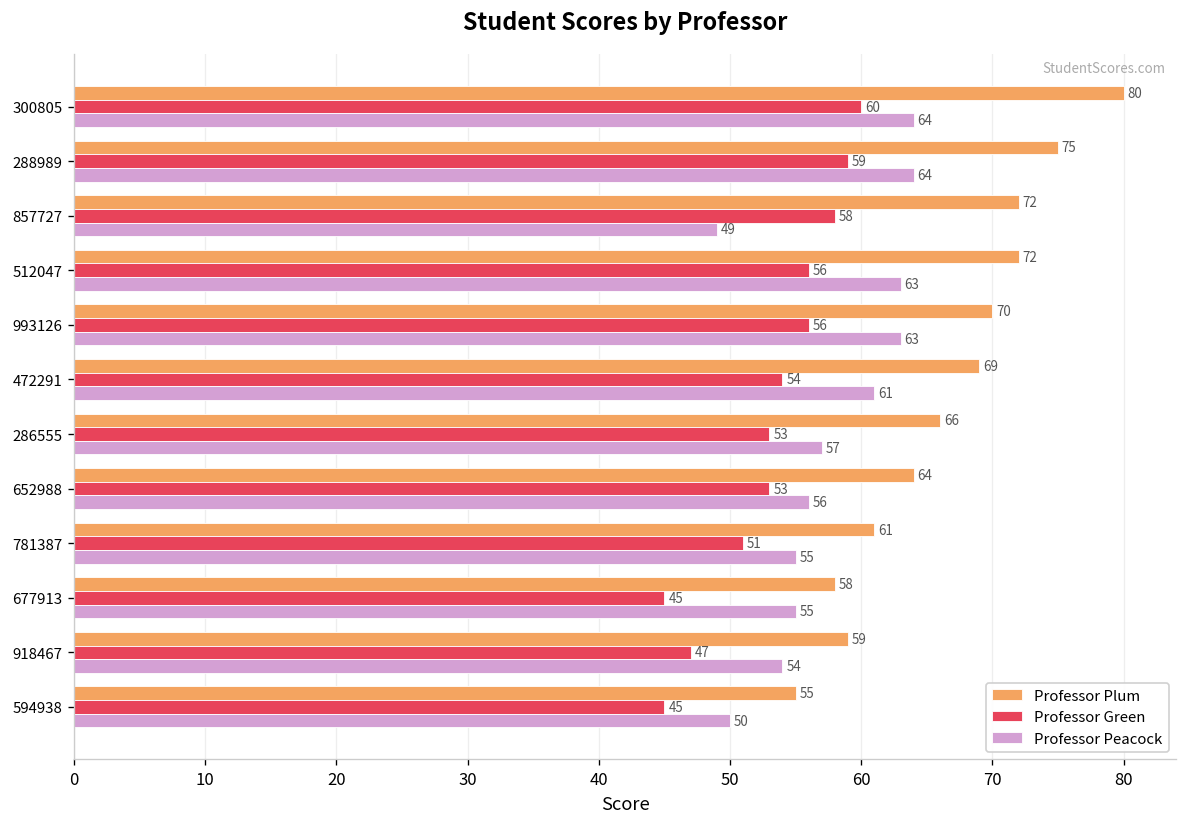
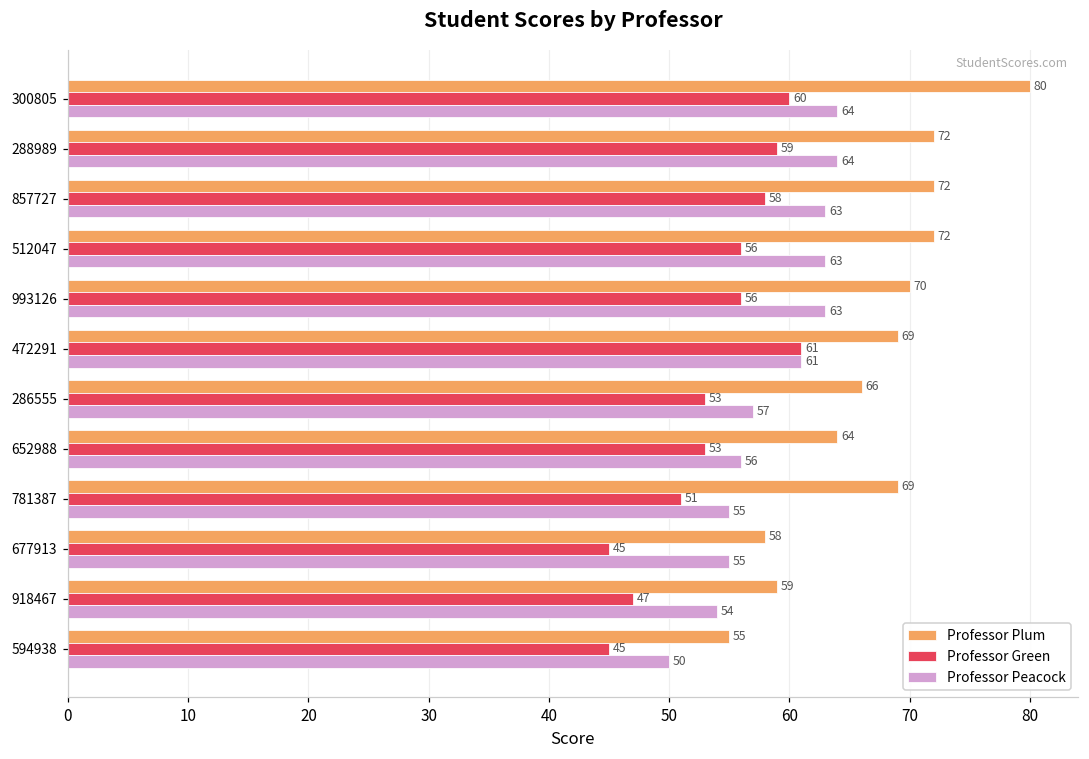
Professor Plum, 288989: 75 -> 72
Professor Peacock, 857727: 49 -> 63
Professor Green, 472291: 54 -> 61
Professor Plum, 781387: 61 -> 69
